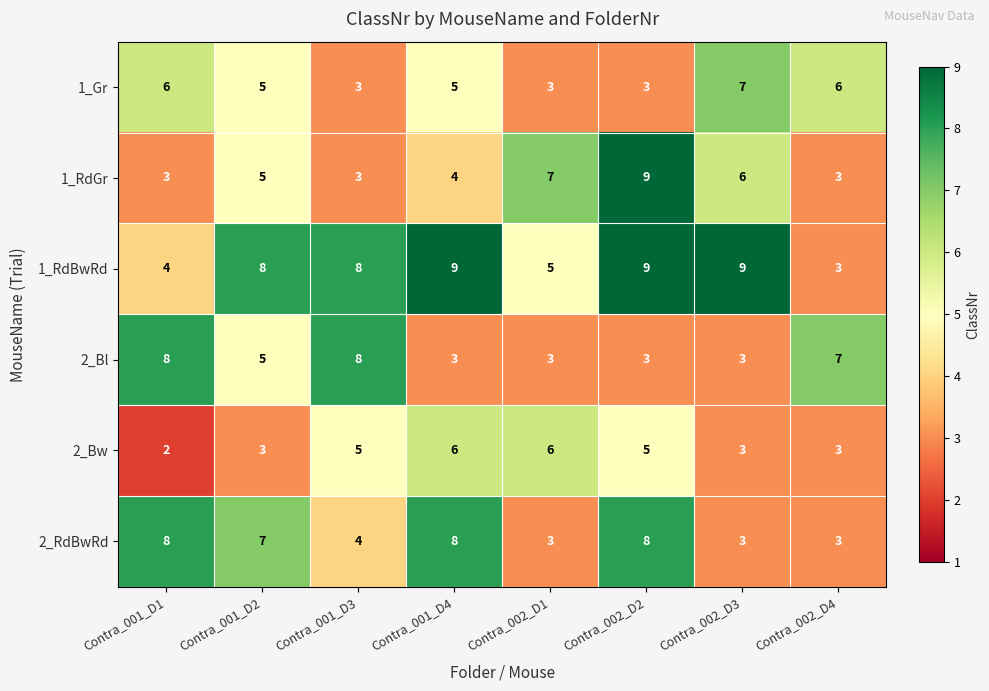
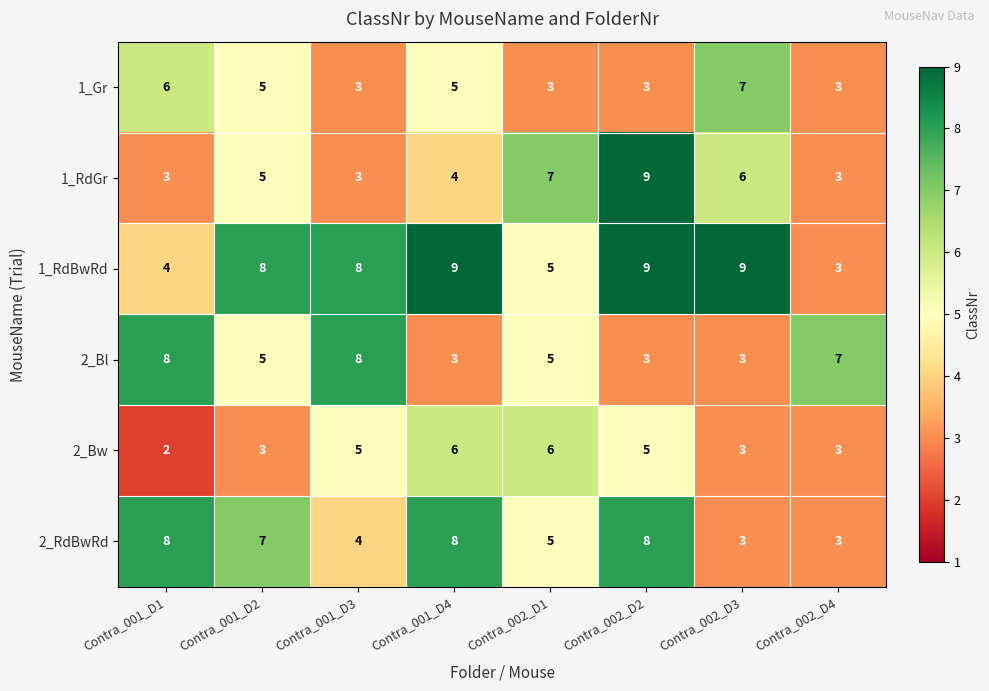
1_Gr, Contra_002_D4: 6 -> 3
2_Bl, Contra_002_D1: 3 -> 5
2_RdBwRd, Contra_002_D1: 3 -> 5
